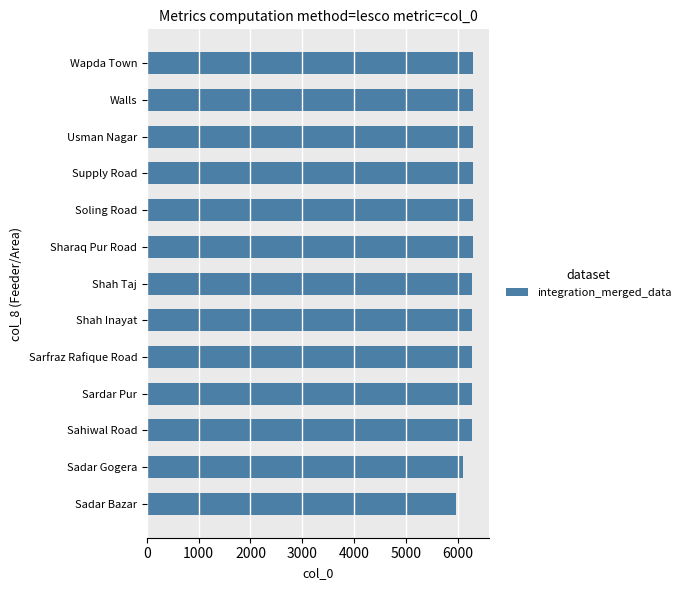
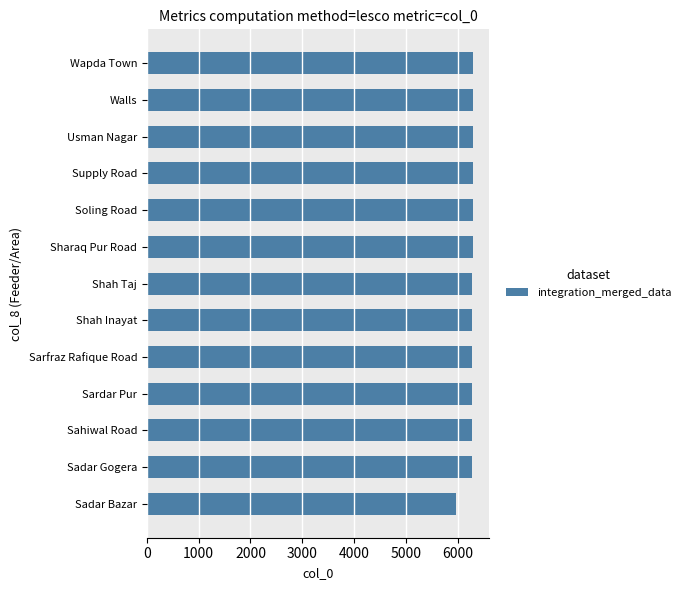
Sadar Gogera: 6100 -> 6300
